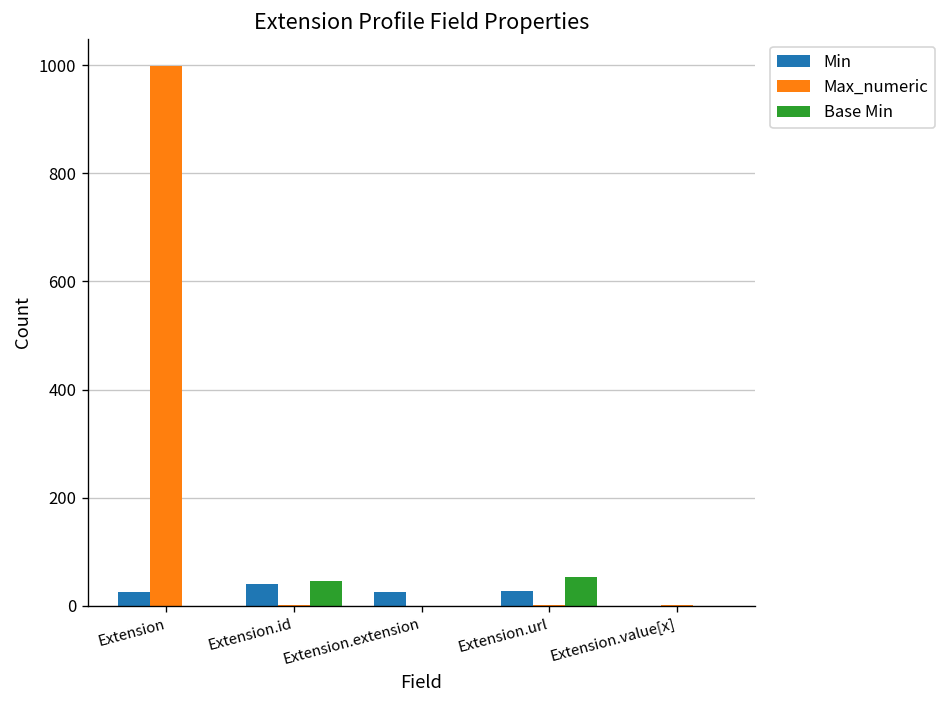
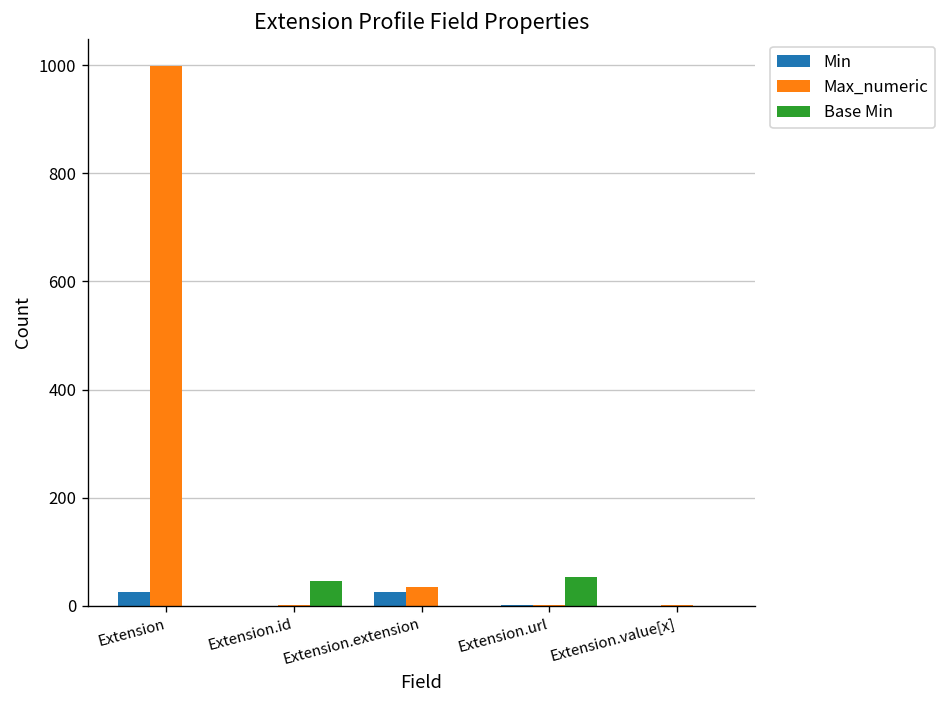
Min, Extension.id: 40 -> 0
Max_numeric, Extension.extension: 0 -> 30
Min, Extension.url: 30 -> 0
